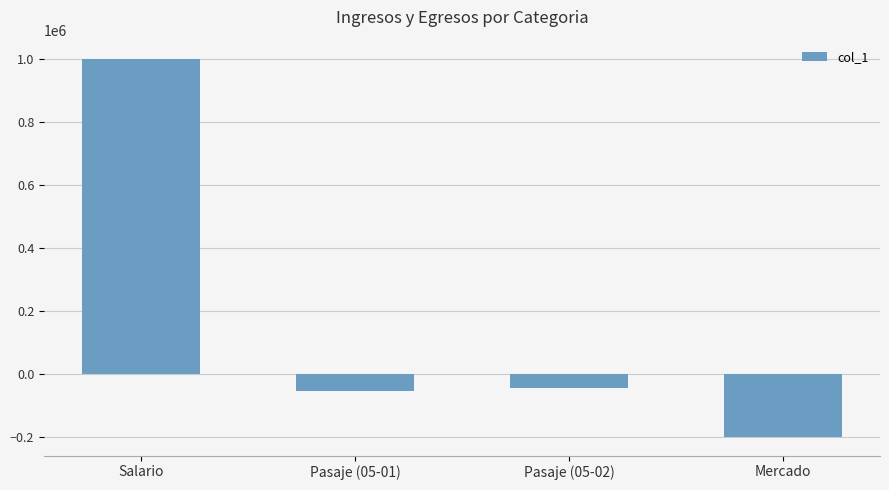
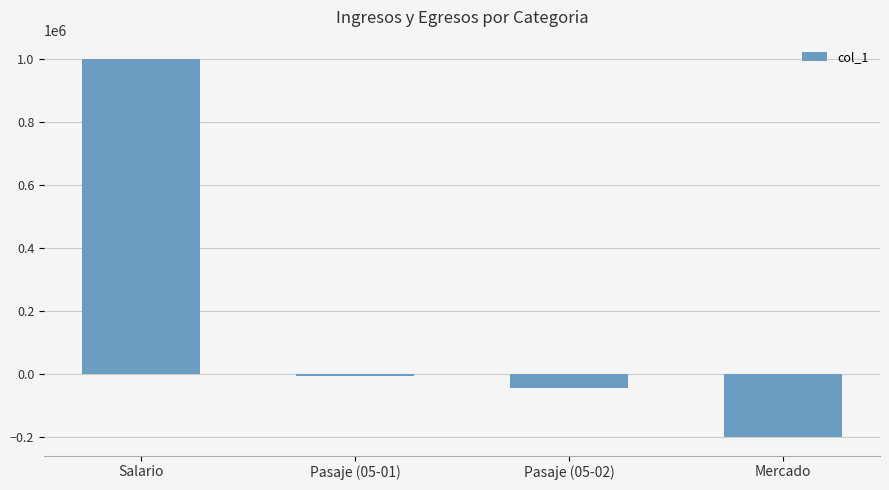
Pasaje (05-01): -50000 -> -10000
